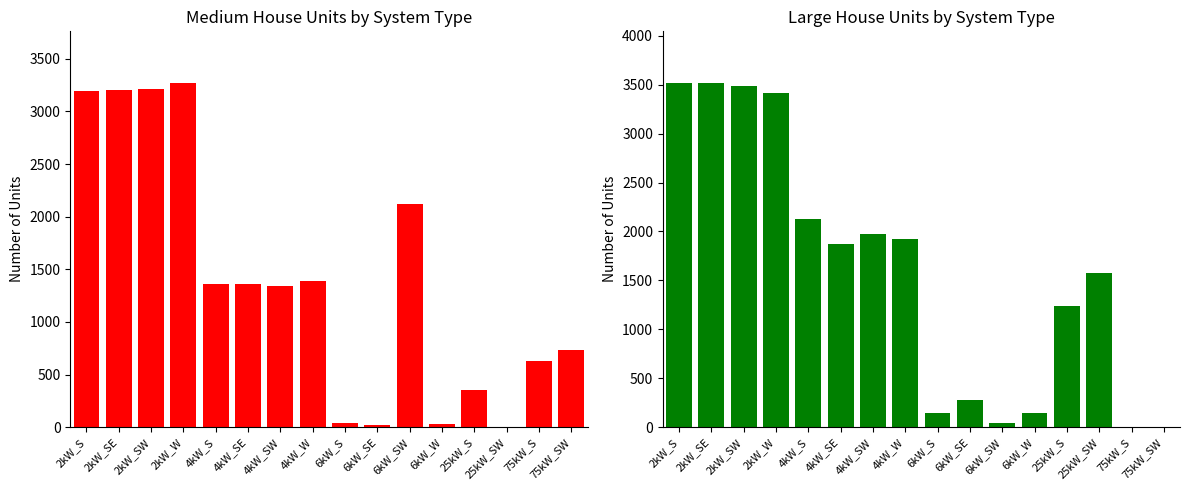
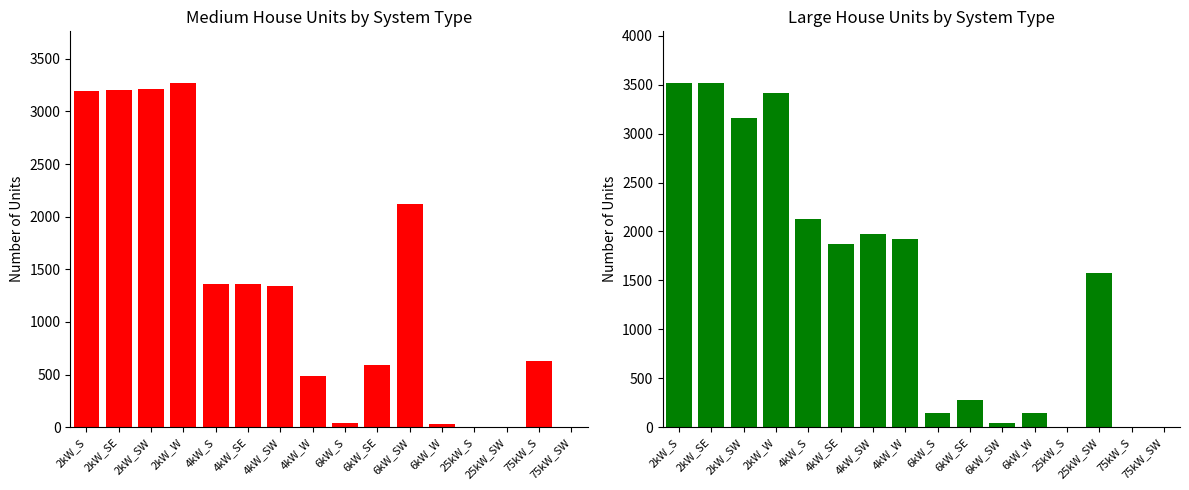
Medium House Units by System Type, 4kW_W: 1390 -> 480
Medium House Units by System Type, 6kW_SE: 20 -> 590
Medium House Units by System Type, 25kW_S: 350 -> 0
Medium House Units by System Type, 75kW_SW: 730 -> 0
Large House Units by System Type, 2kW_SW: 3500 -> 3200
Large House Units by System Type, 25kW_S: 1200 -> 0
